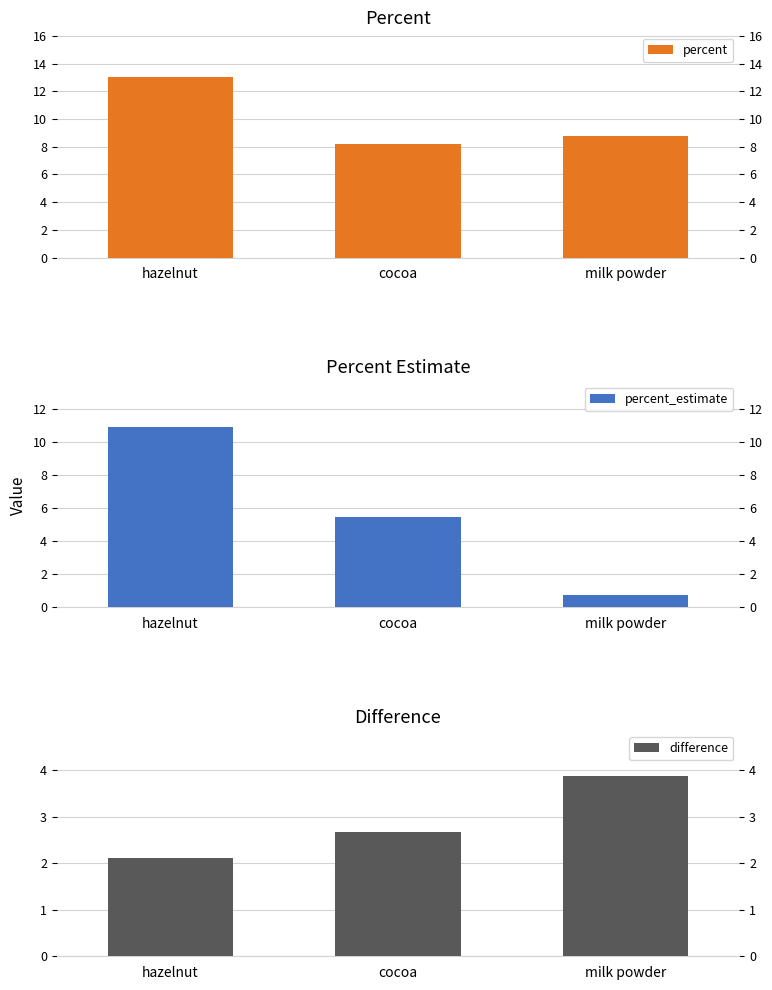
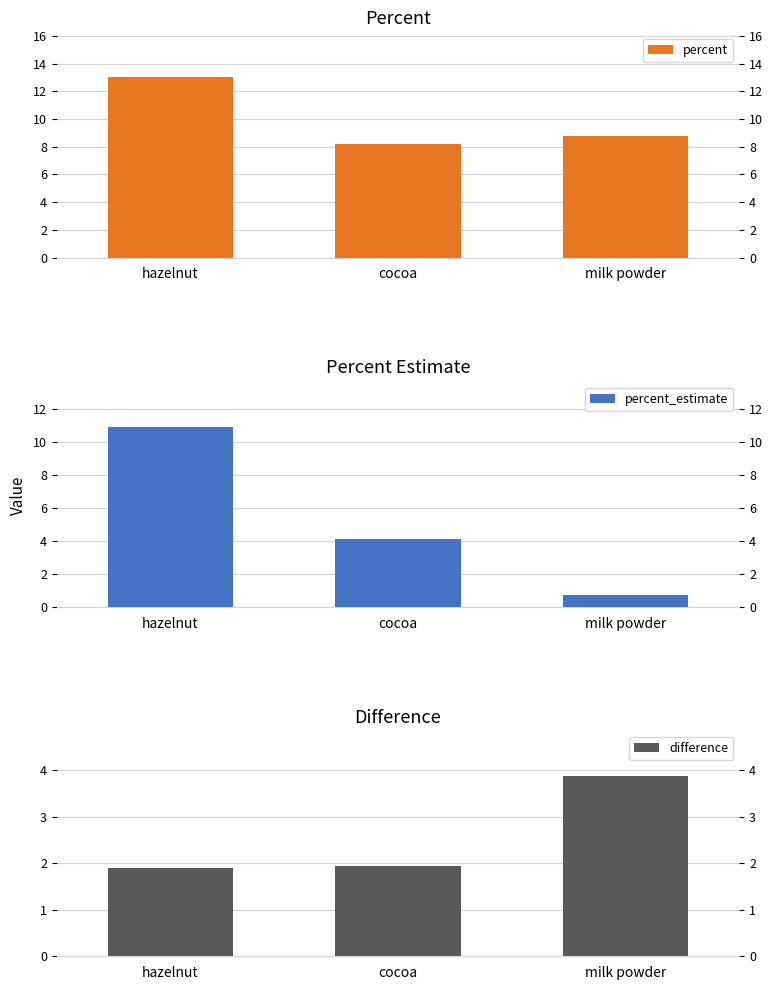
Percent Estimate, cocoa: 5.5 -> 4.1
Difference, hazelnut: 2.1 -> 1.9
Difference, cocoa: 2.7 -> 1.9
